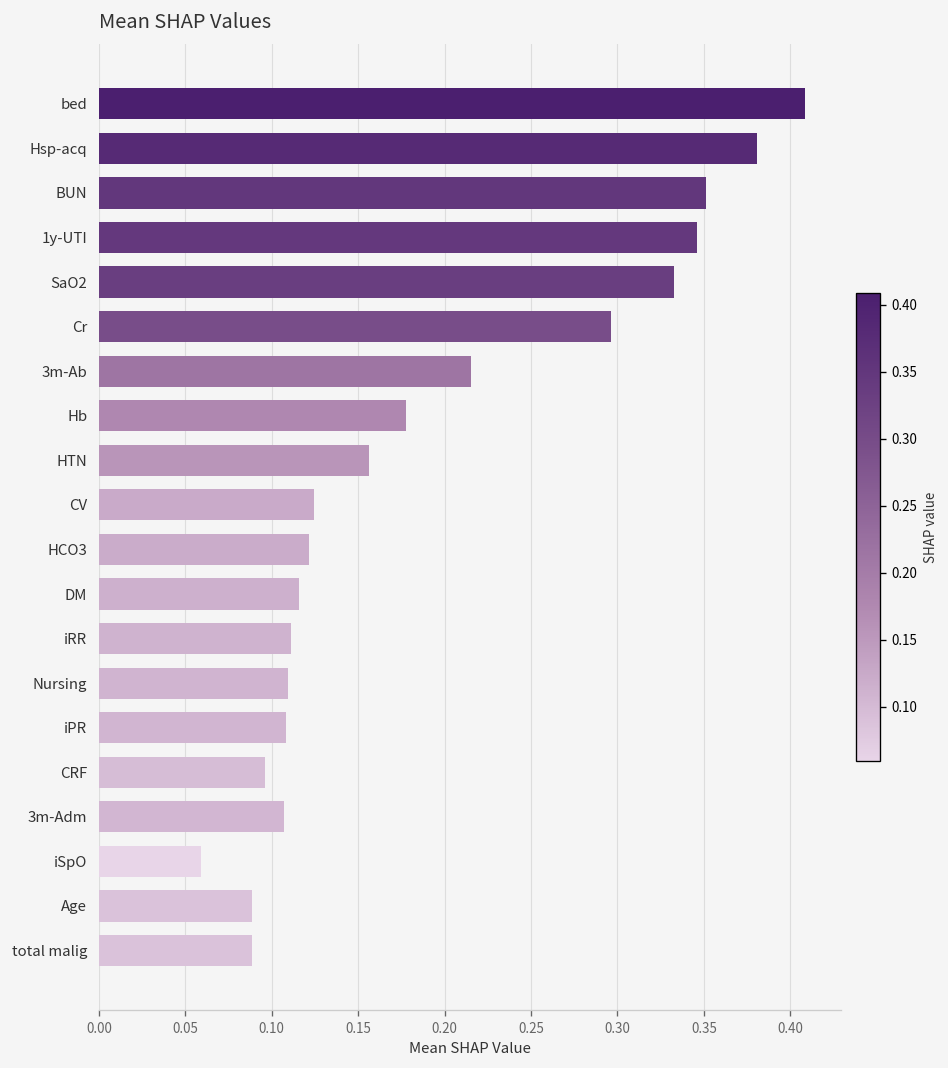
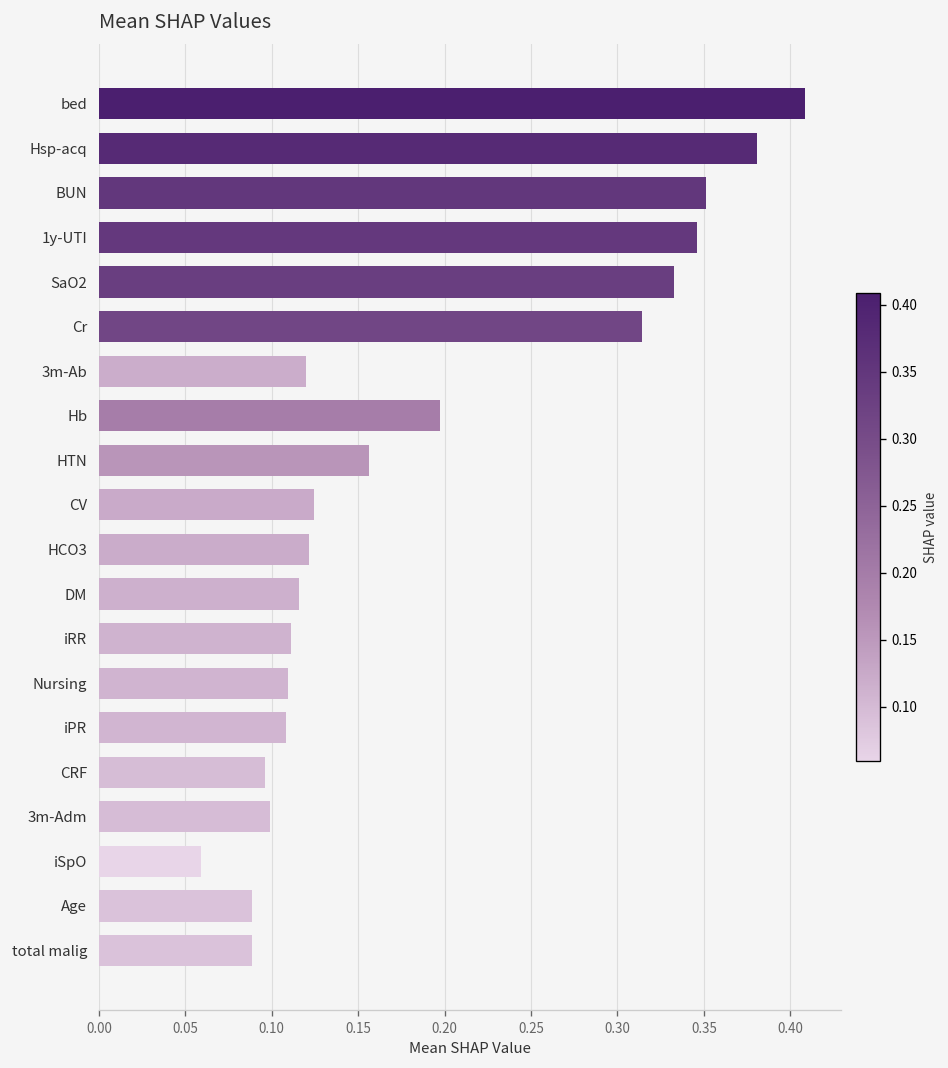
Cr: 0.296 -> 0.314
3m-Ab: 0.215 -> 0.120
Hb: 0.178 -> 0.198
3m-Adm: 0.107 -> 0.099
